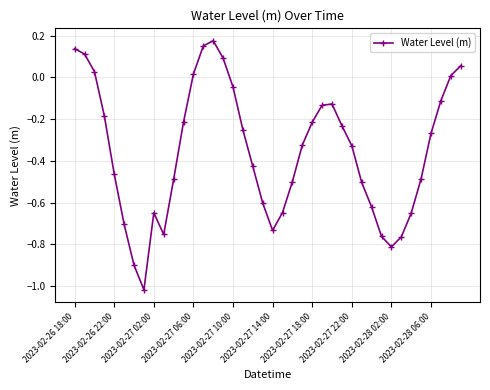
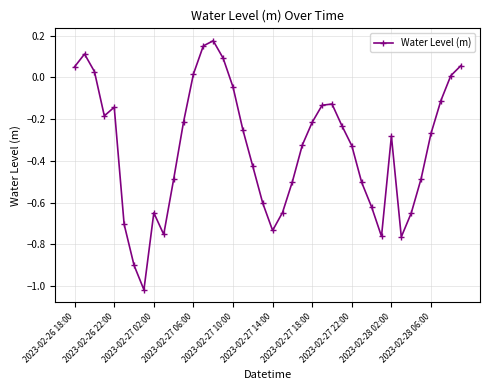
2023-02-26 18:00: 0.14 -> 0.05
2023-02-26 22:00: -0.46 -> -0.14
2023-02-28 02:00: -0.81 -> -0.28
